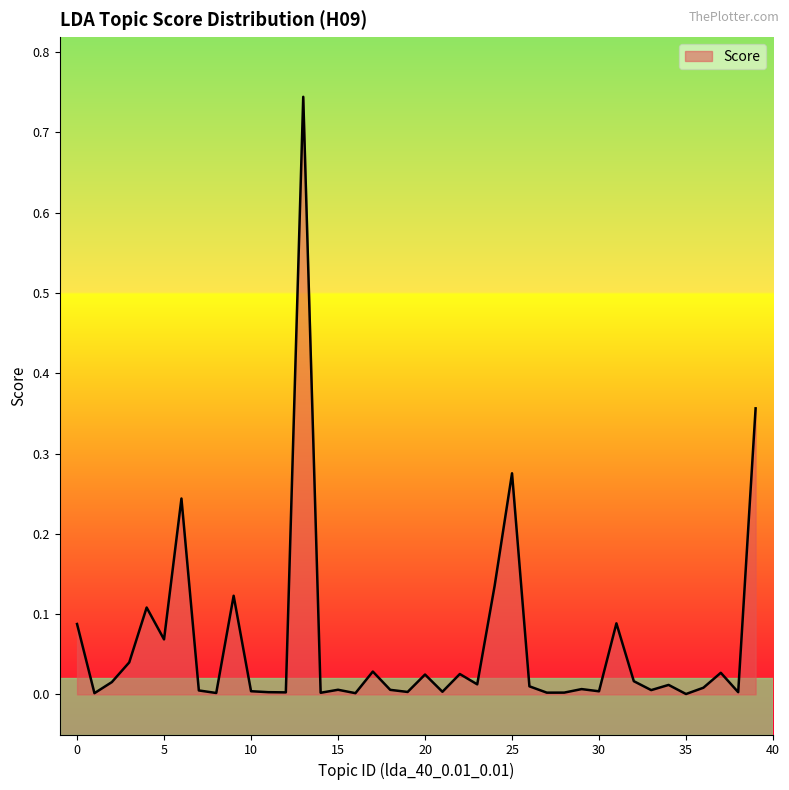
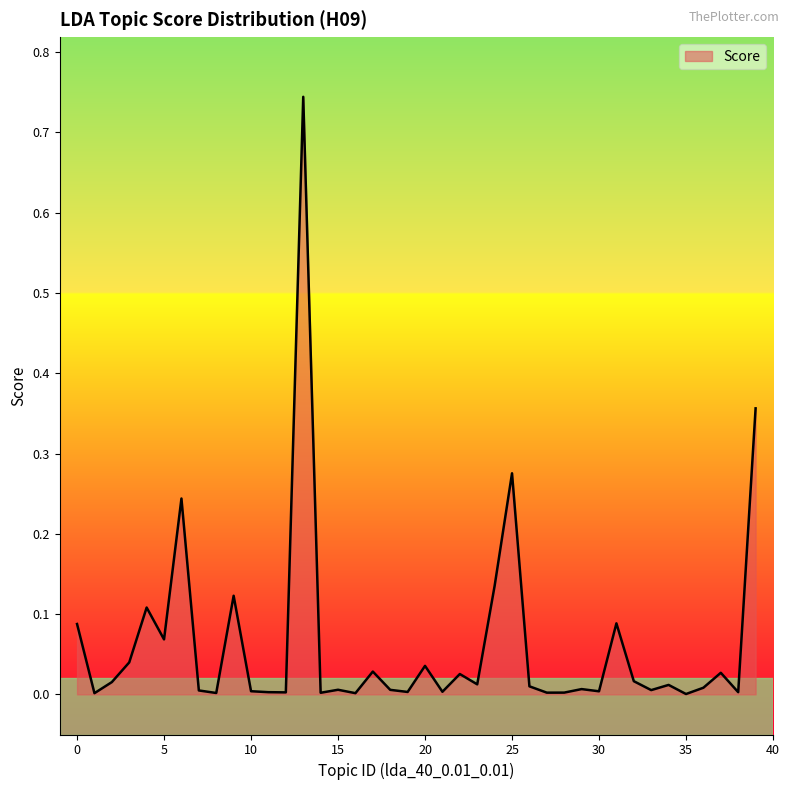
20: 0.02 -> 0.04
